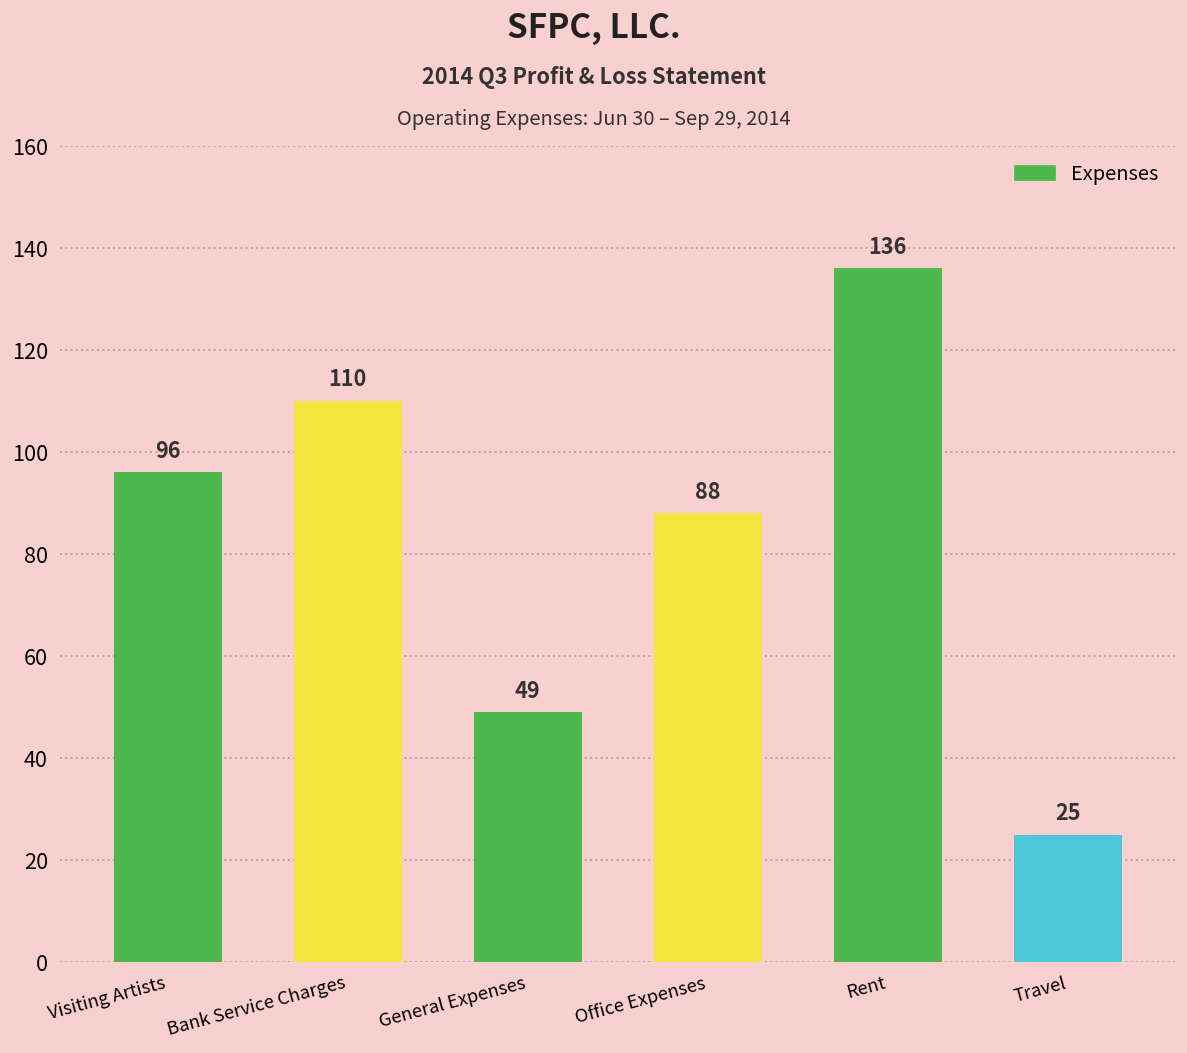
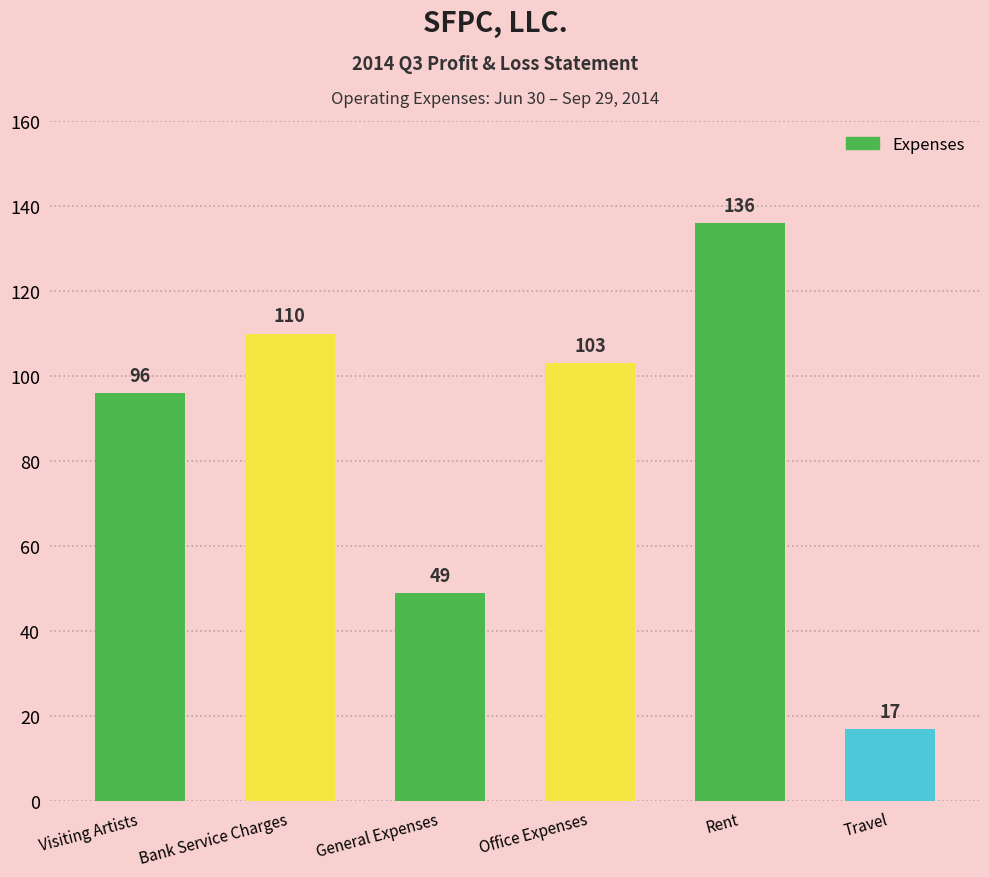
Office Expenses: 88 -> 103
Travel: 25 -> 17
